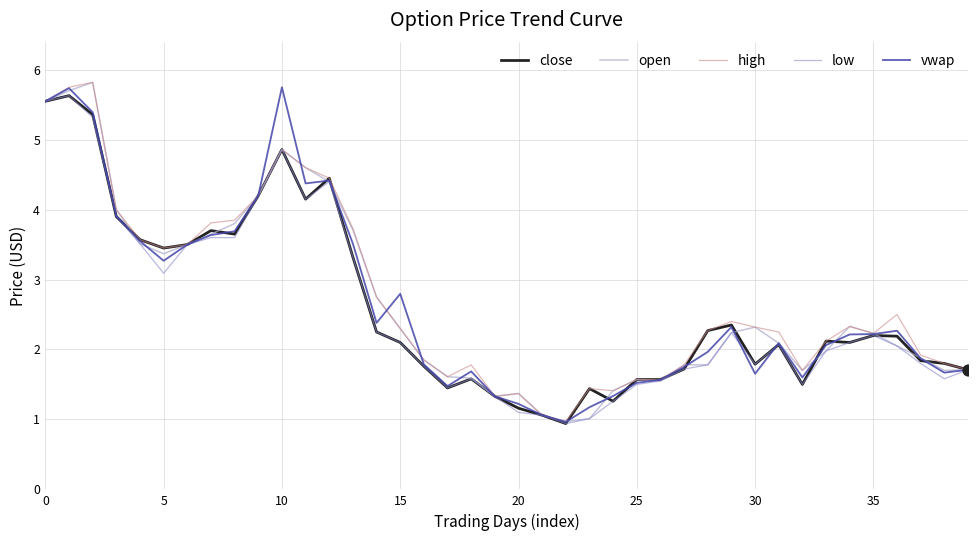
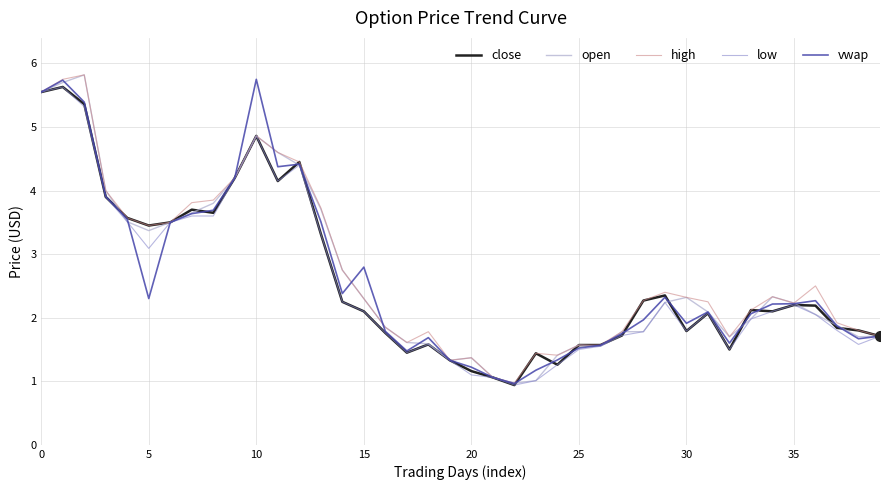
vwap, 5: 3.3 -> 2.3
vwap, 30: 1.7 -> 1.9
